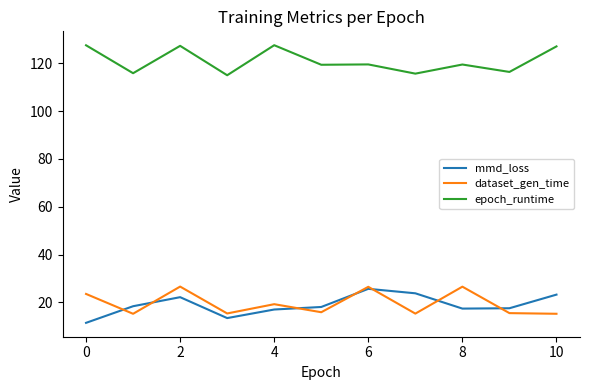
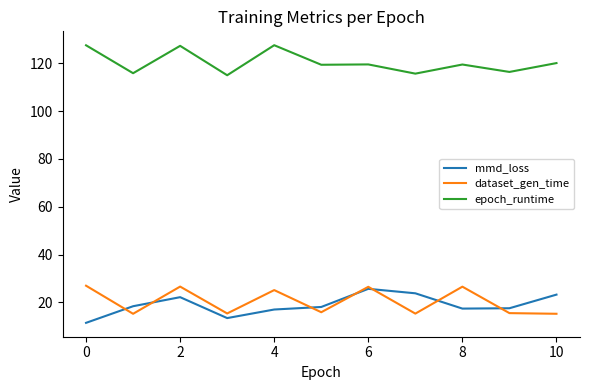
dataset_gen_time, 0: 24 -> 27
dataset_gen_time, 4: 19 -> 25
epoch_runtime, 10: 127 -> 120
